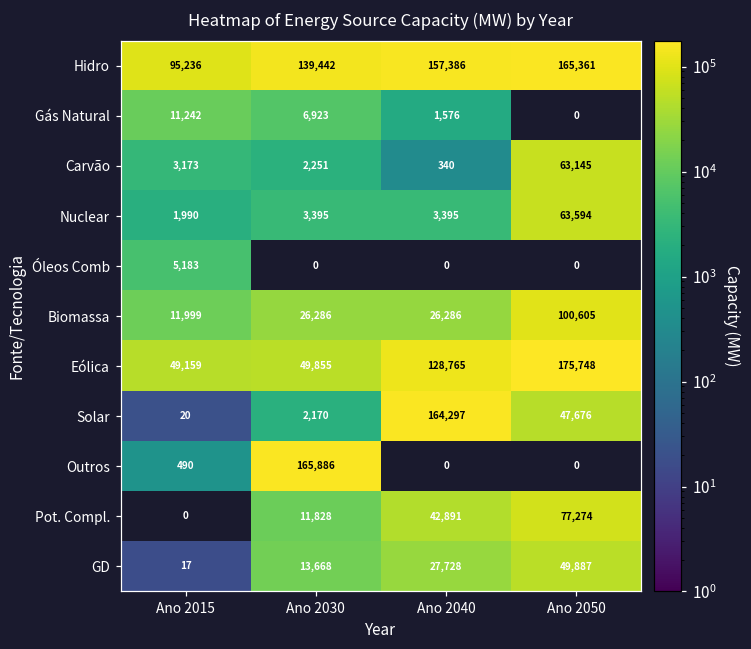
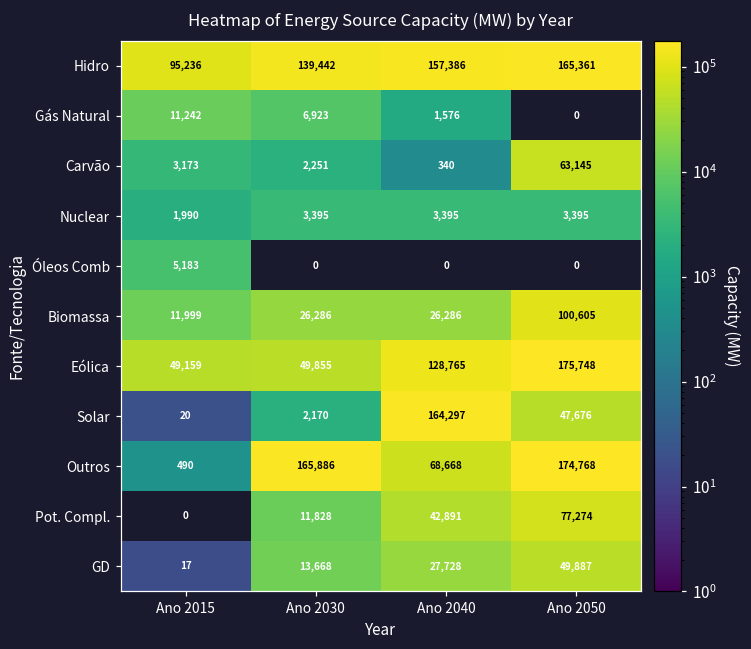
Nuclear, Ano 2050: 63,594 -> 3,395
Outros, Ano 2040: 0 -> 68,668
Outros, Ano 2050: 0 -> 174,768
